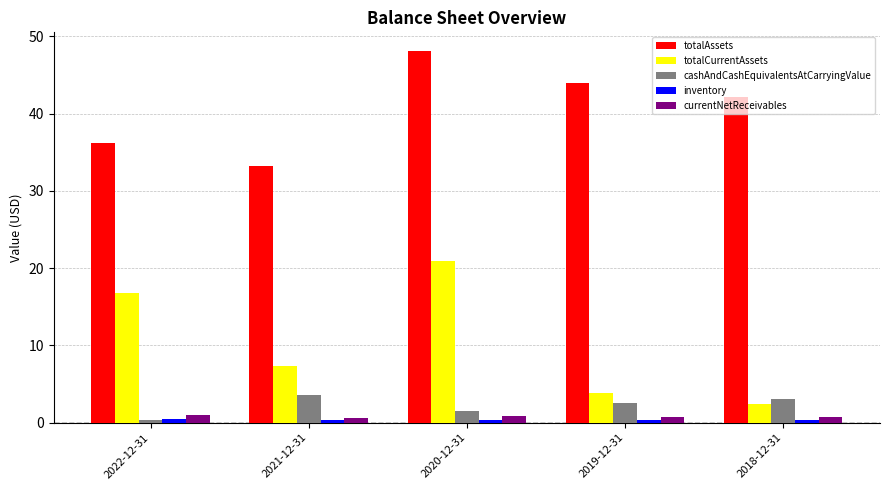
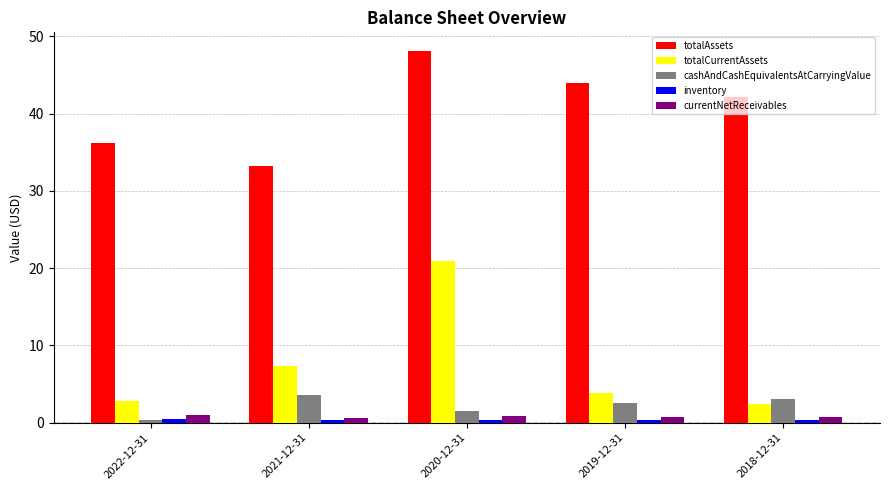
totalCurrentAssets, 2022-12-31: 17 -> 3
